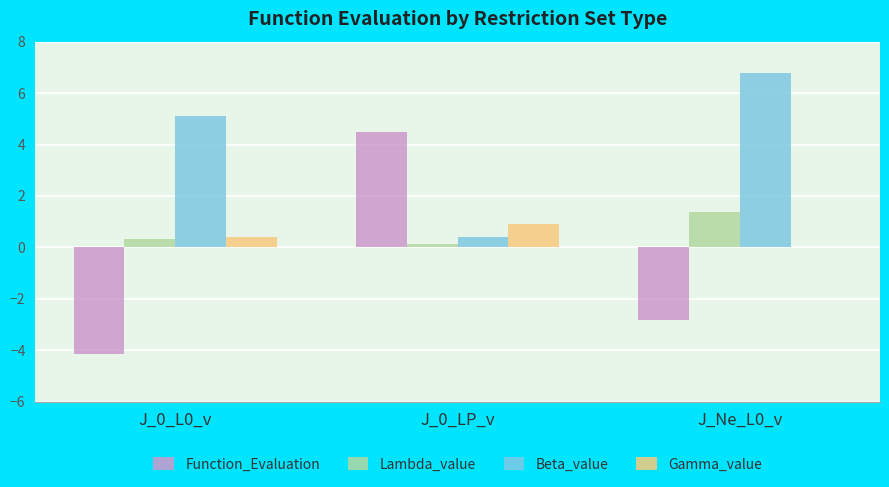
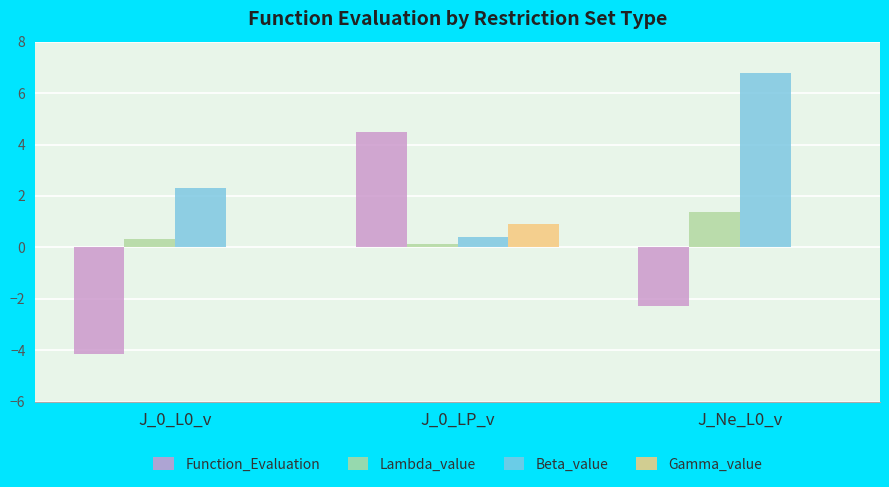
Beta_value, J_0_L0_v: 5.1 -> 2.3
Gamma_value, J_0_L0_v: 0.4 -> 0.0
Function_Evaluation, J_Ne_L0_v: -2.8 -> -2.3
